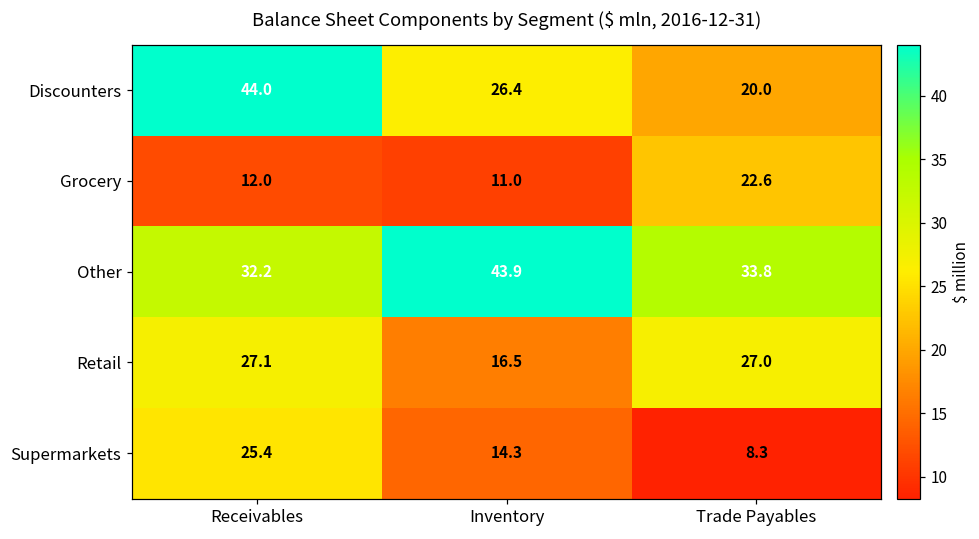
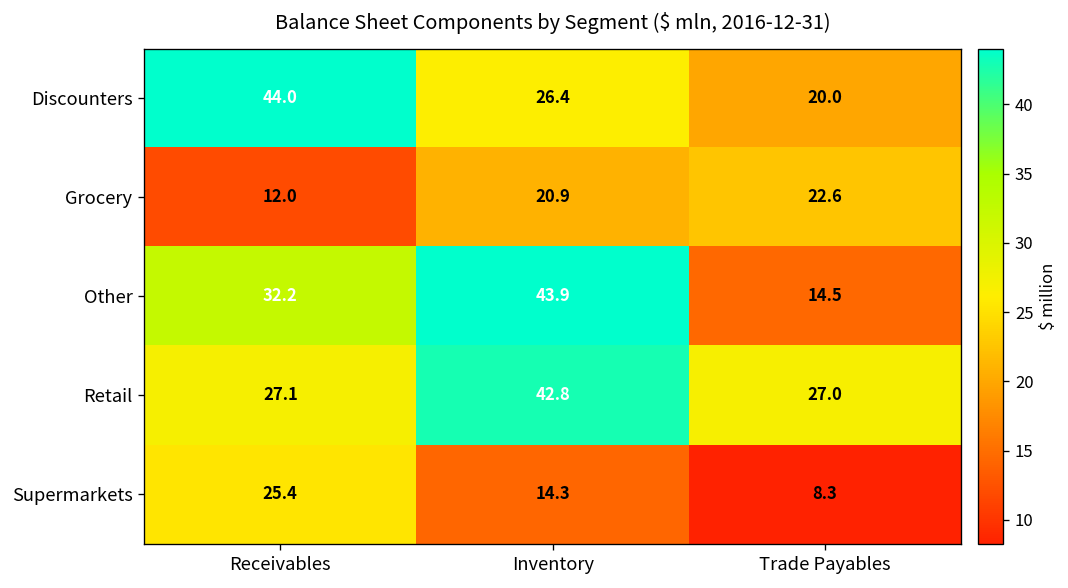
Grocery, Inventory: 11.0 -> 20.9
Other, Trade Payables: 33.8 -> 14.5
Retail, Inventory: 16.5 -> 42.8
